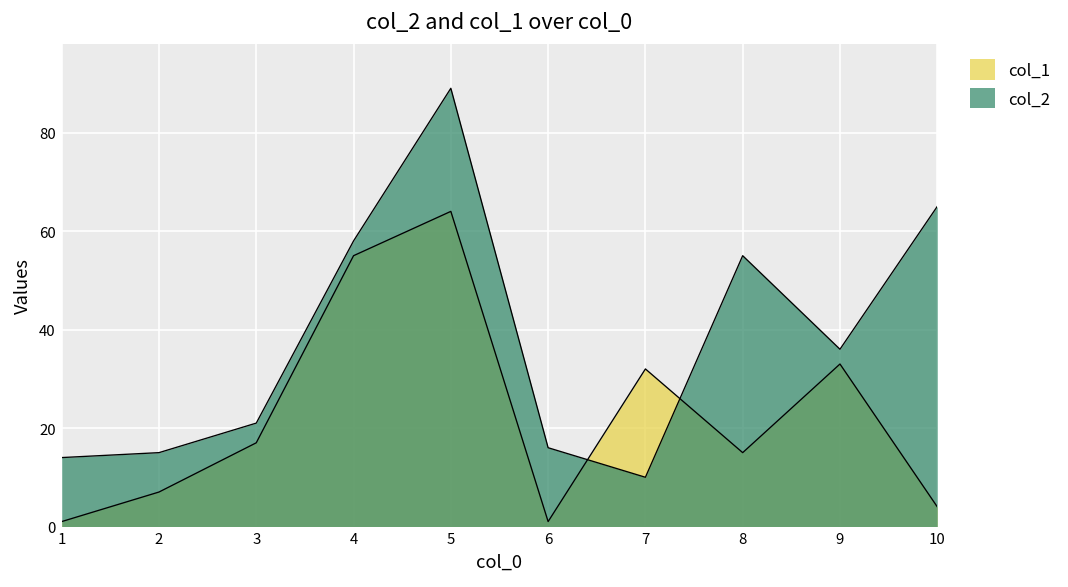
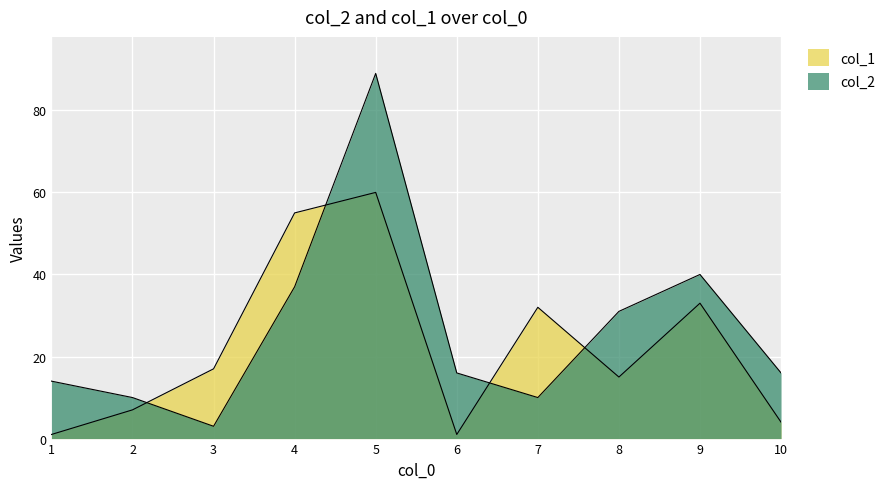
col_2, 2: 15 -> 10
col_2, 3: 21 -> 3
col_2, 4: 58 -> 37
col_1, 5: 64 -> 60
col_2, 8: 55 -> 31
col_2, 9: 36 -> 40
col_2, 10: 65 -> 16
